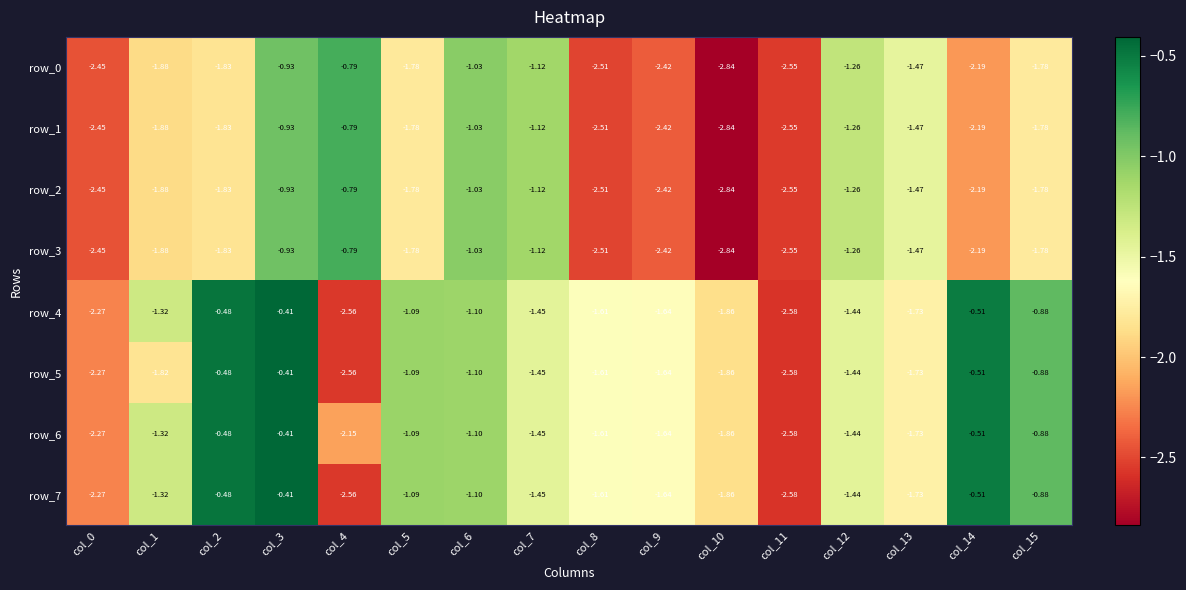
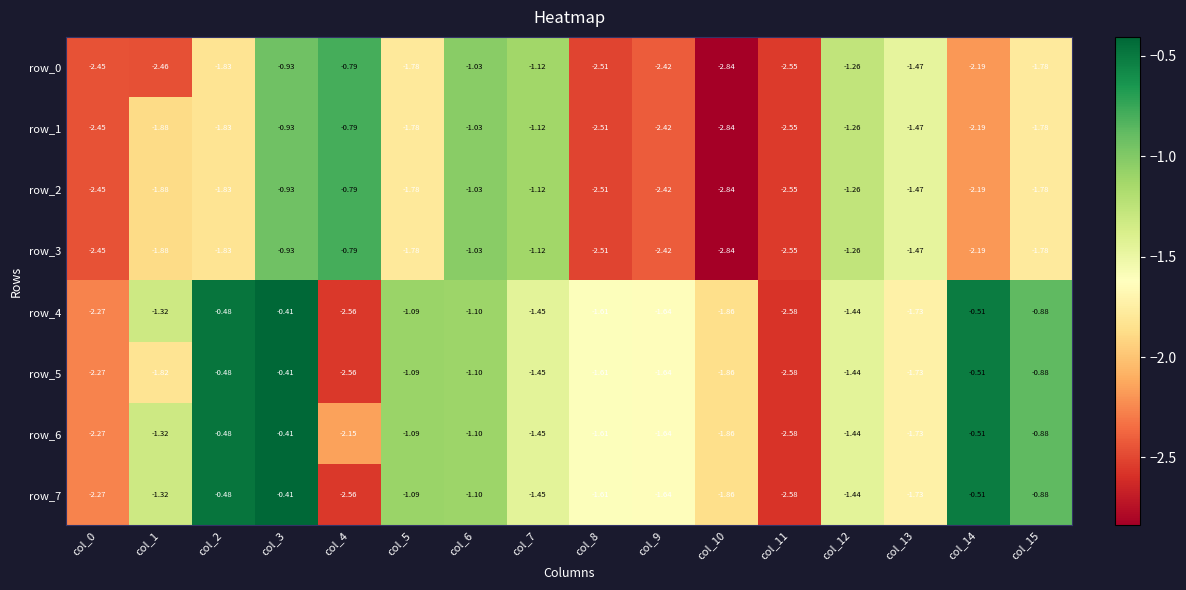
row_0, col_1: -1.88 -> -2.46
